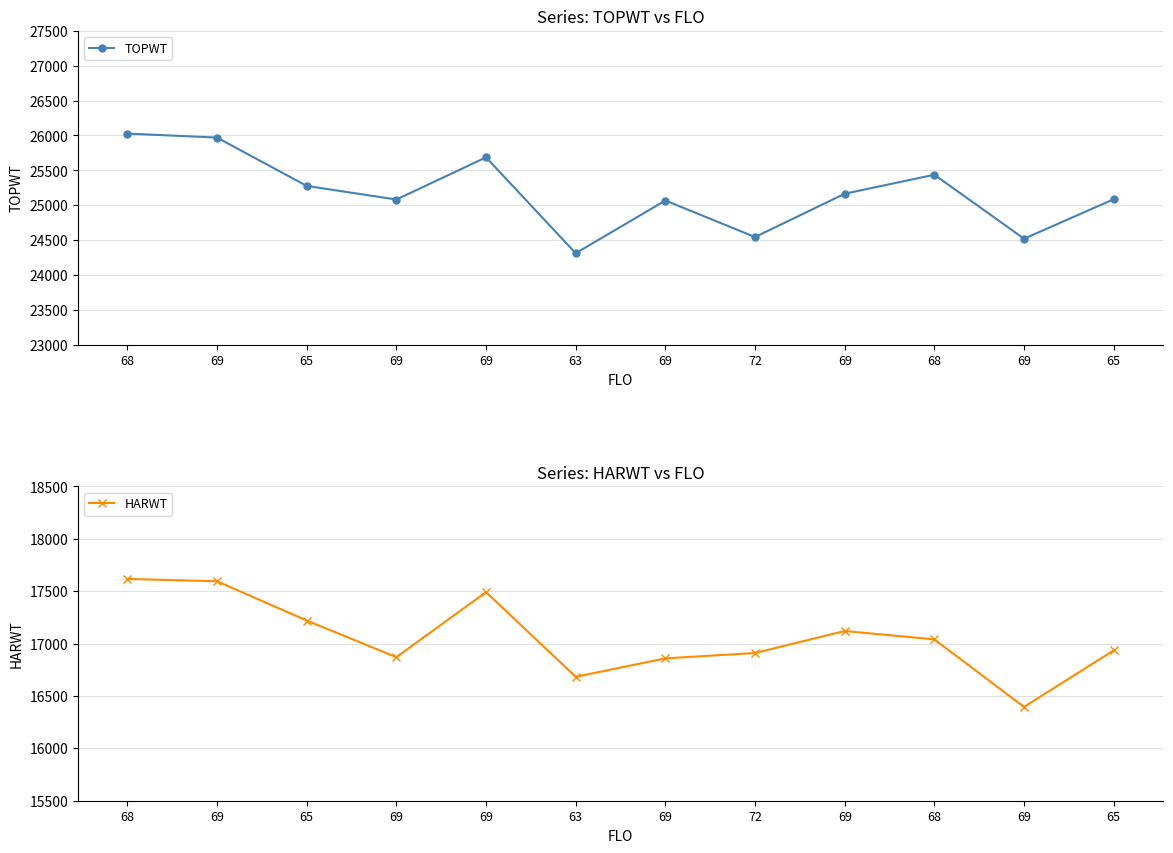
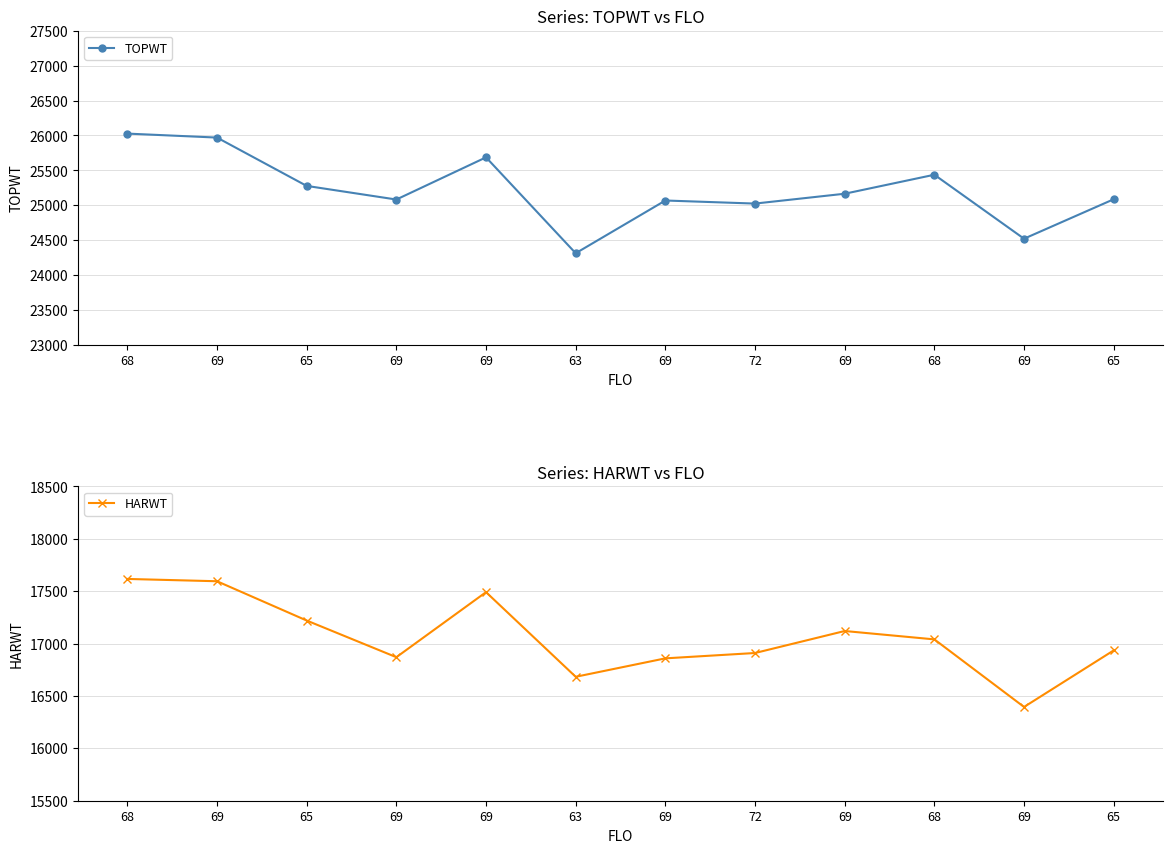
Series: TOPWT vs FLO, 72: 24500 -> 25000
